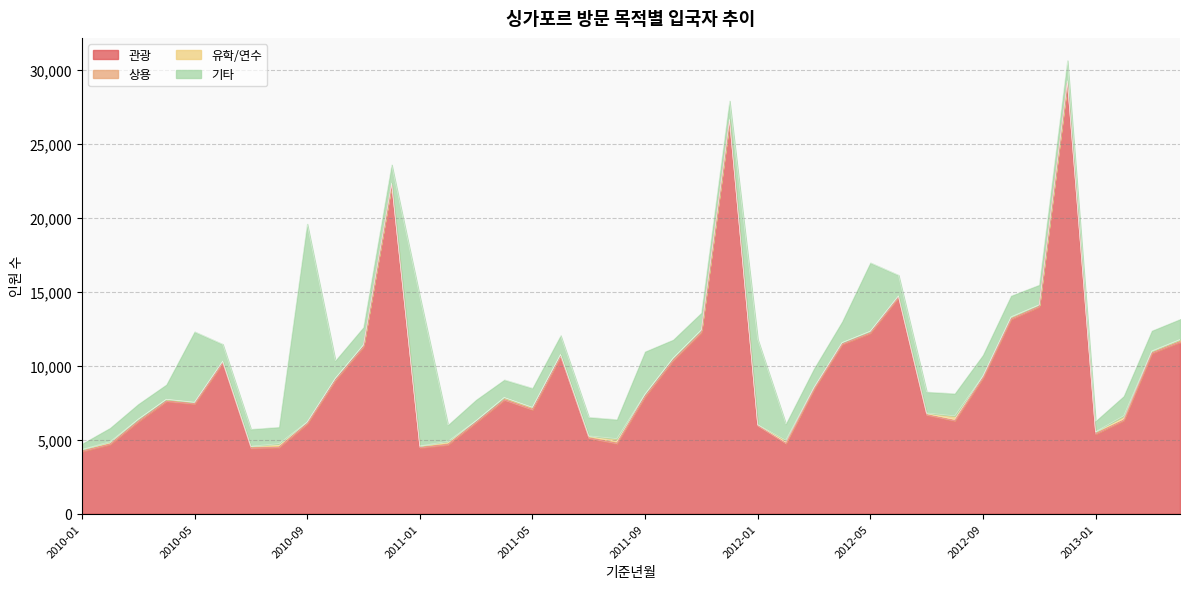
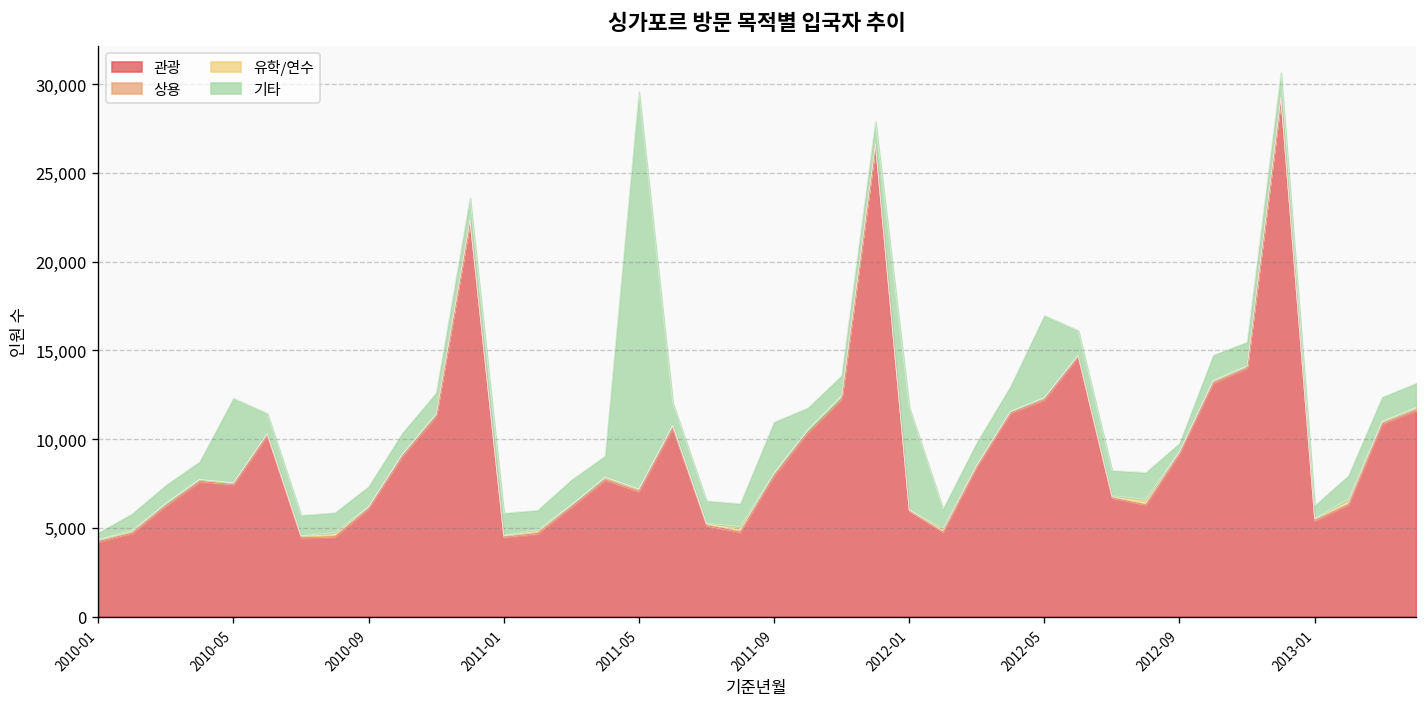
기타, 2010-09: 13,400 -> 1,100
기타, 2011-01: 10,100 -> 1,300
기타, 2011-05: 1,300 -> 22,400
기타, 2012-09: 1,400 -> 400
